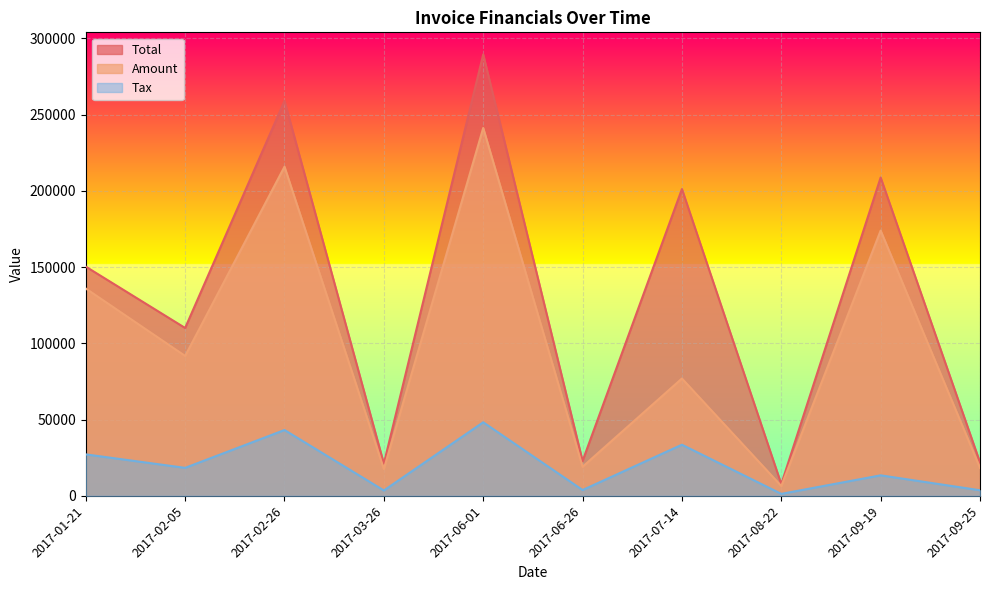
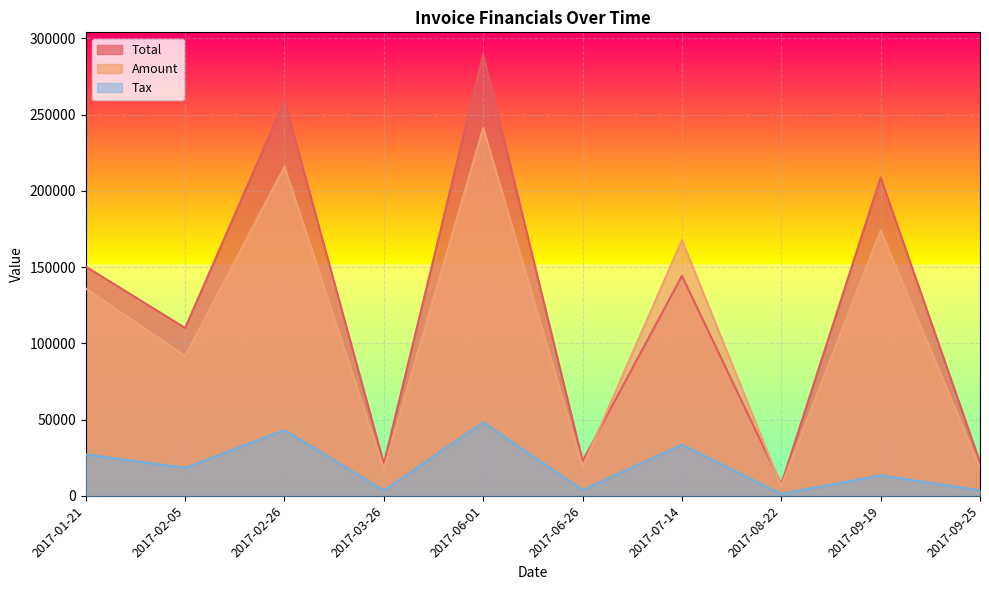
Total, 2017-07-14: 201000 -> 144000
Amount, 2017-07-14: 77000 -> 168000
